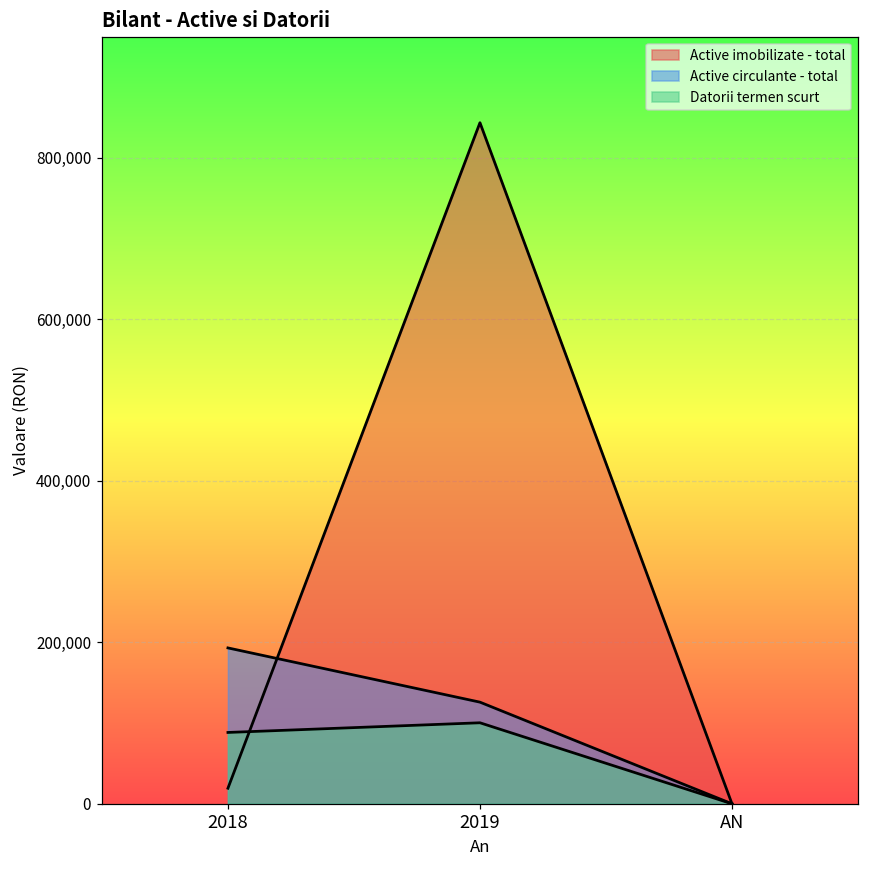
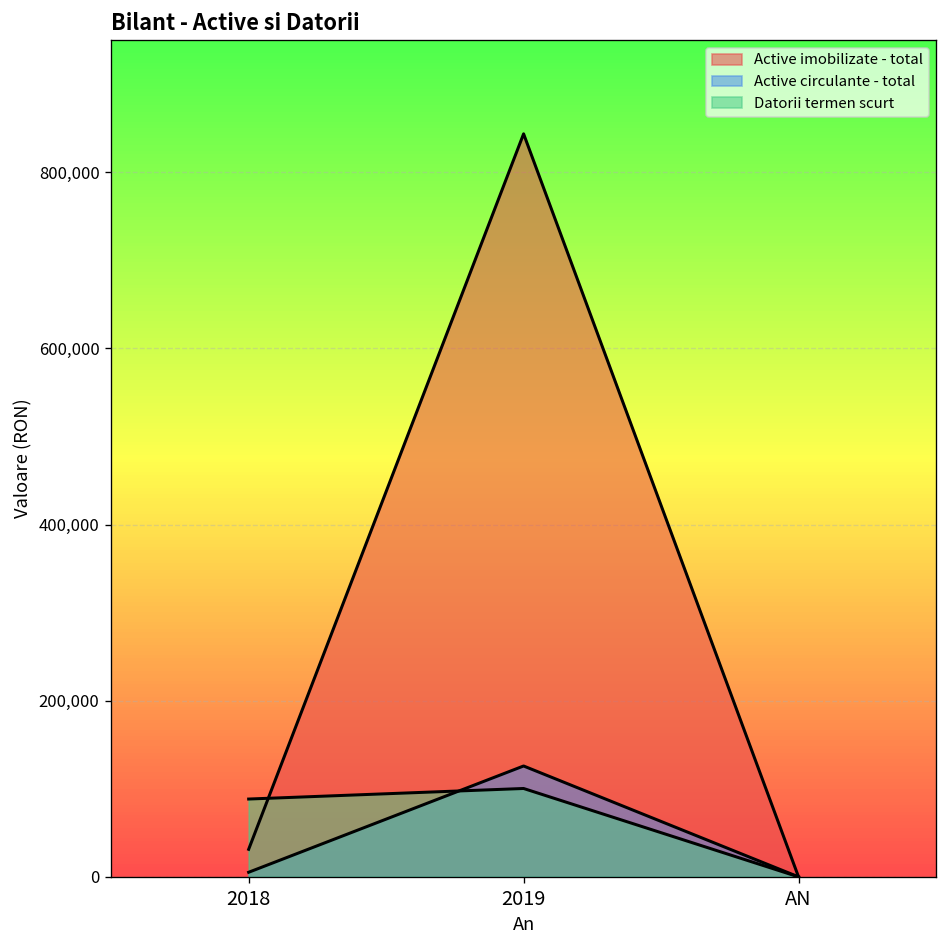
Active imobilizate - total, 2018: 20,000 -> 30,000
Active circulante - total, 2018: 190,000 -> 10,000
